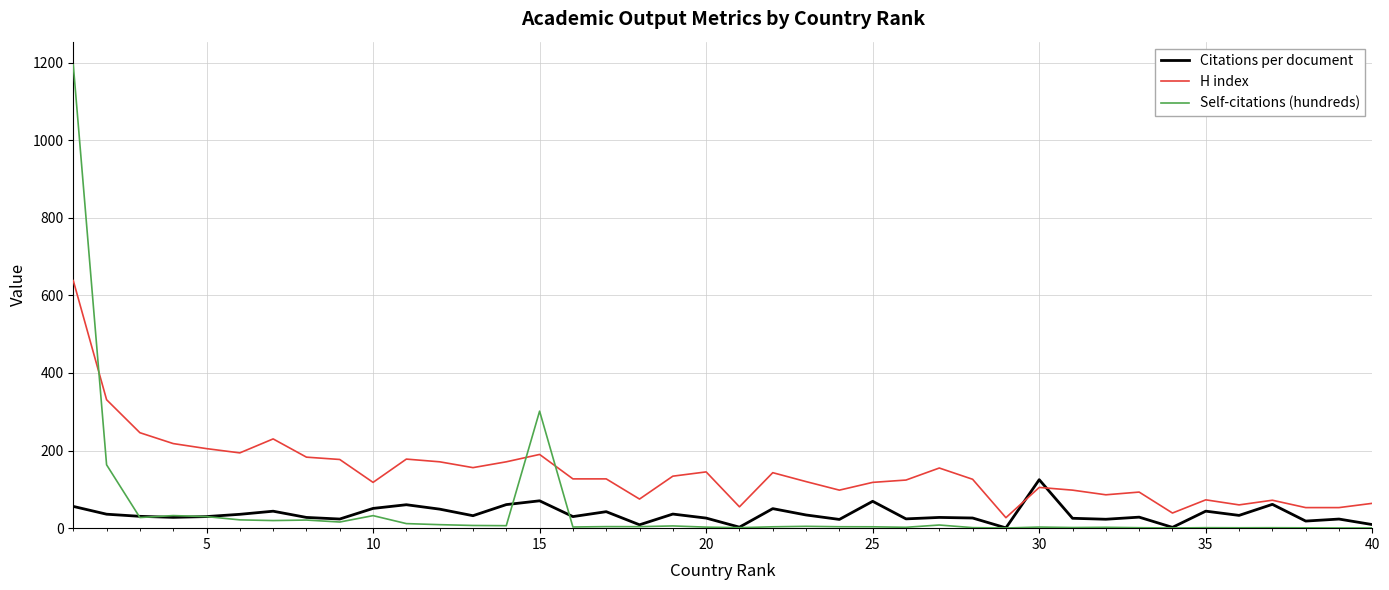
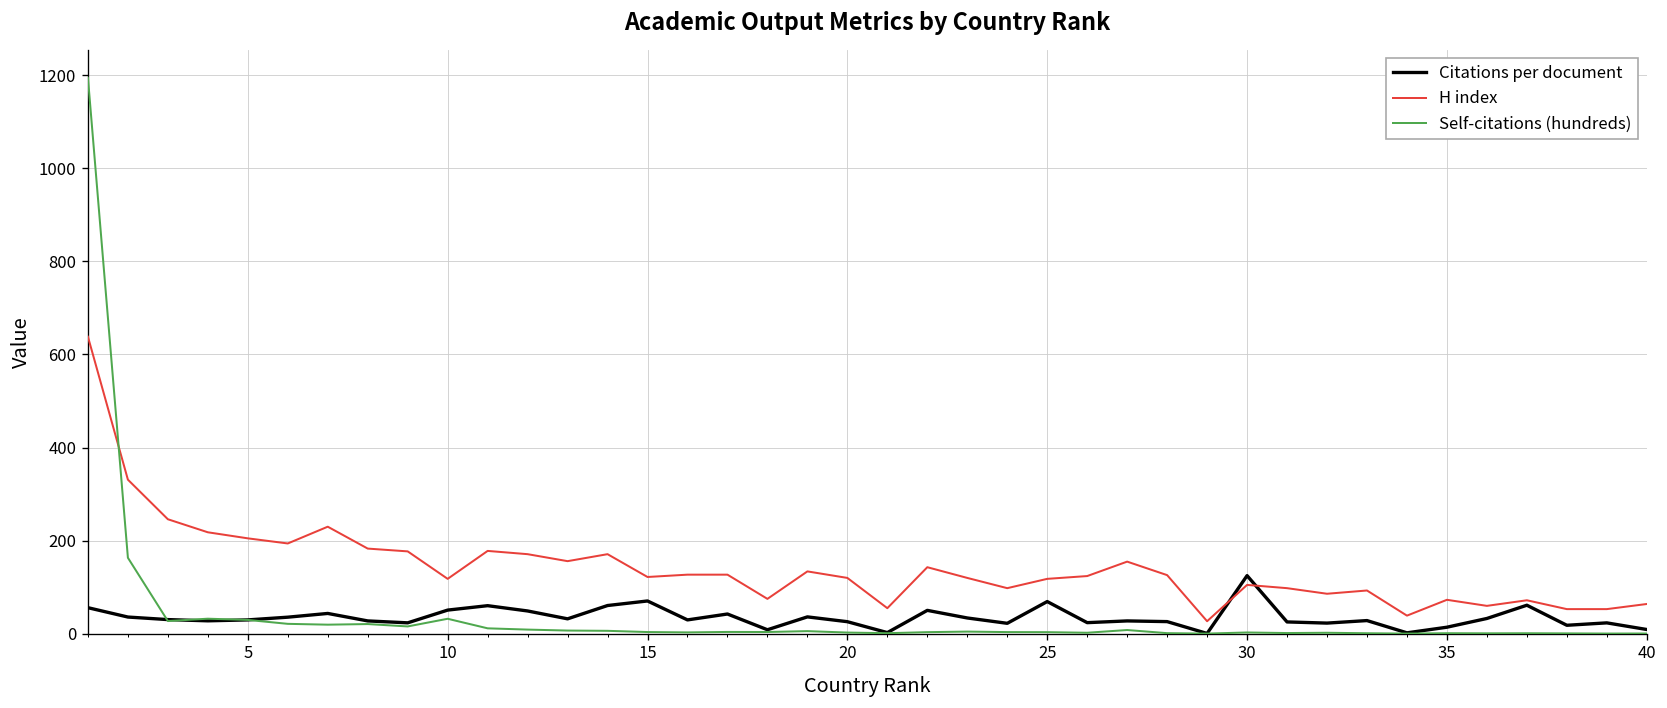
H index, 15: 190 -> 120
Self-citations (hundreds), 15: 300 -> 0
H index, 20: 150 -> 120
Citations per document, 35: 40 -> 10
